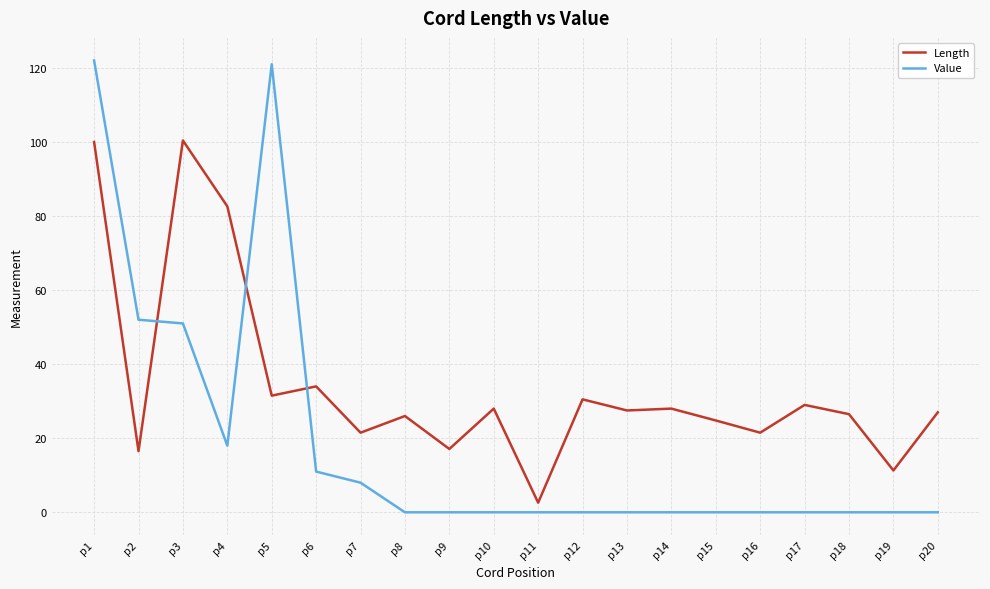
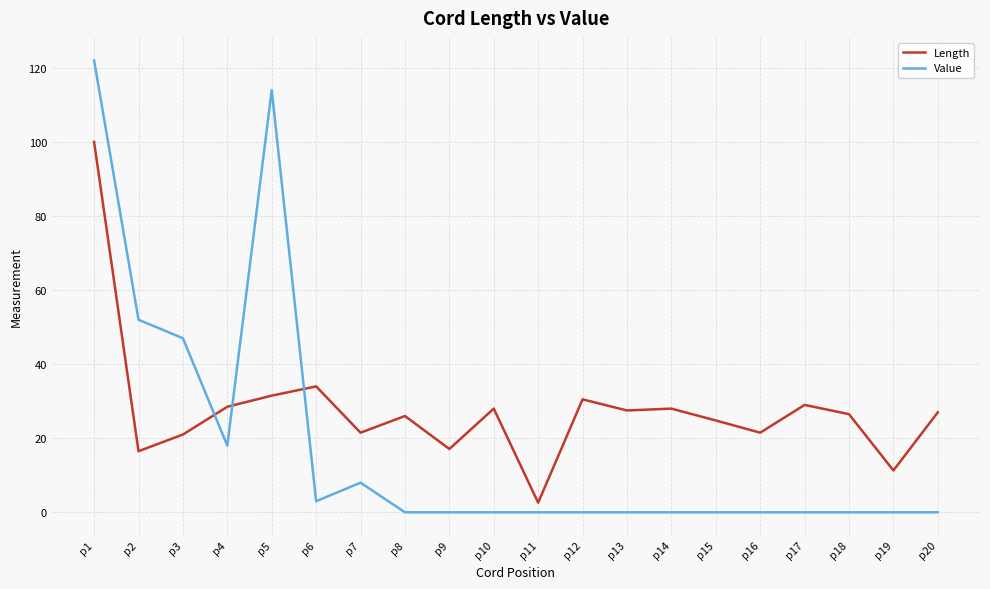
Length, p3: 100 -> 21
Value, p3: 51 -> 47
Length, p4: 83 -> 29
Value, p5: 121 -> 114
Value, p6: 11 -> 3
